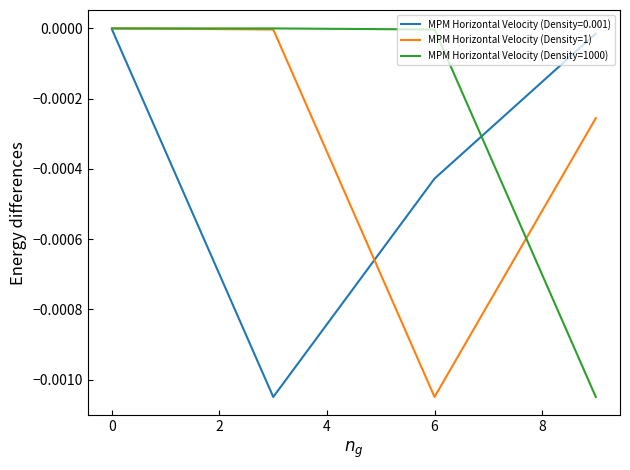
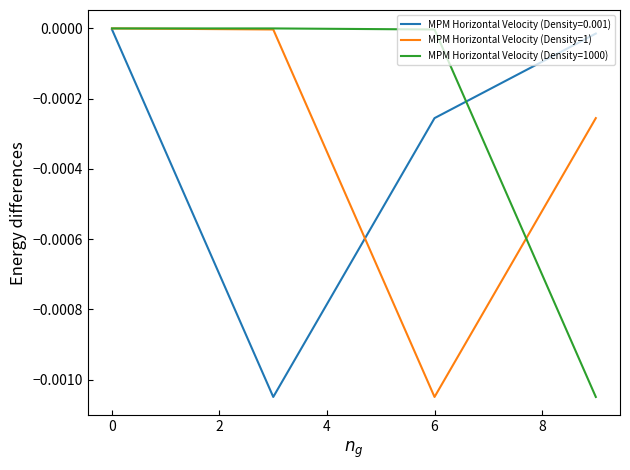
MPM Horizontal Velocity (Density=0.001), 6: -0.00043 -> -0.00026
